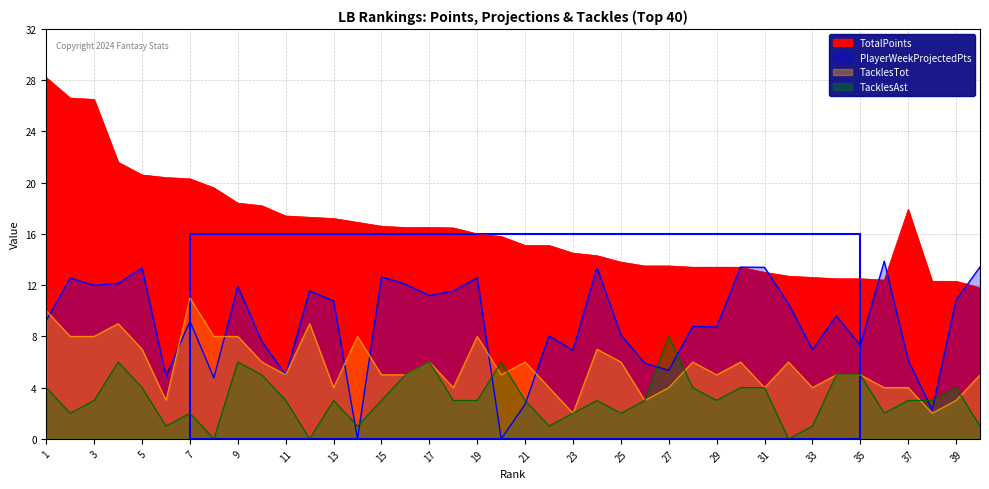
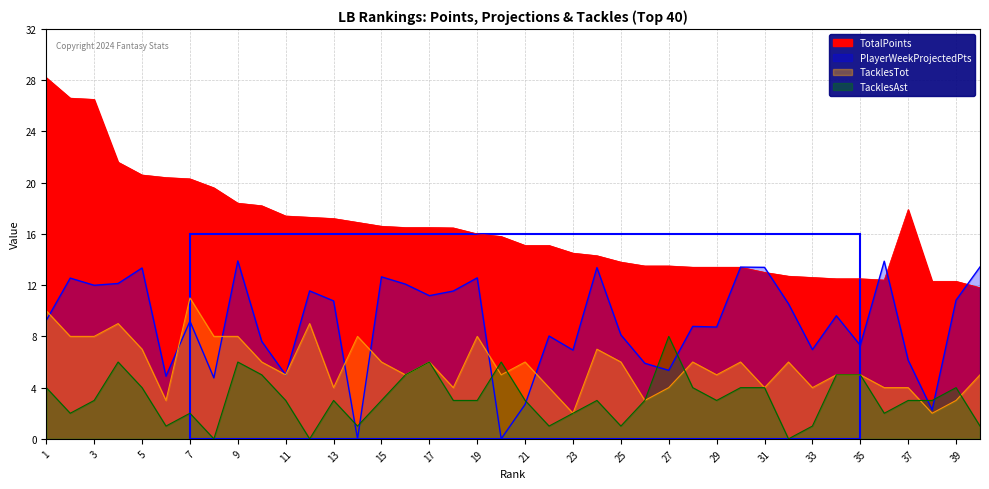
PlayerWeekProjectedPts, 9: 11.9 -> 13.9
TacklesTot, 15: 5 -> 6
TacklesAst, 25: 2 -> 1
